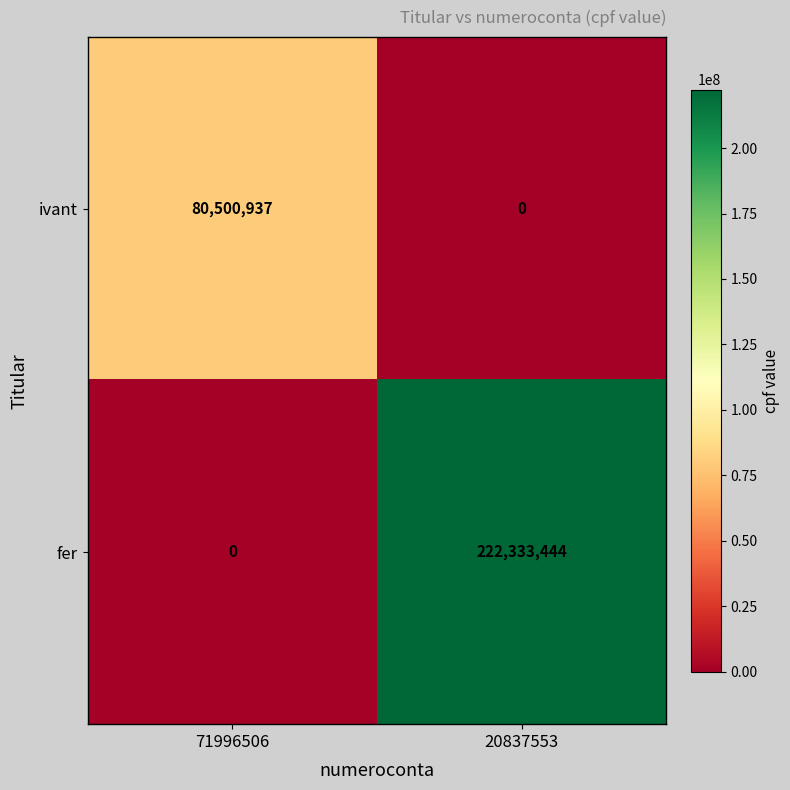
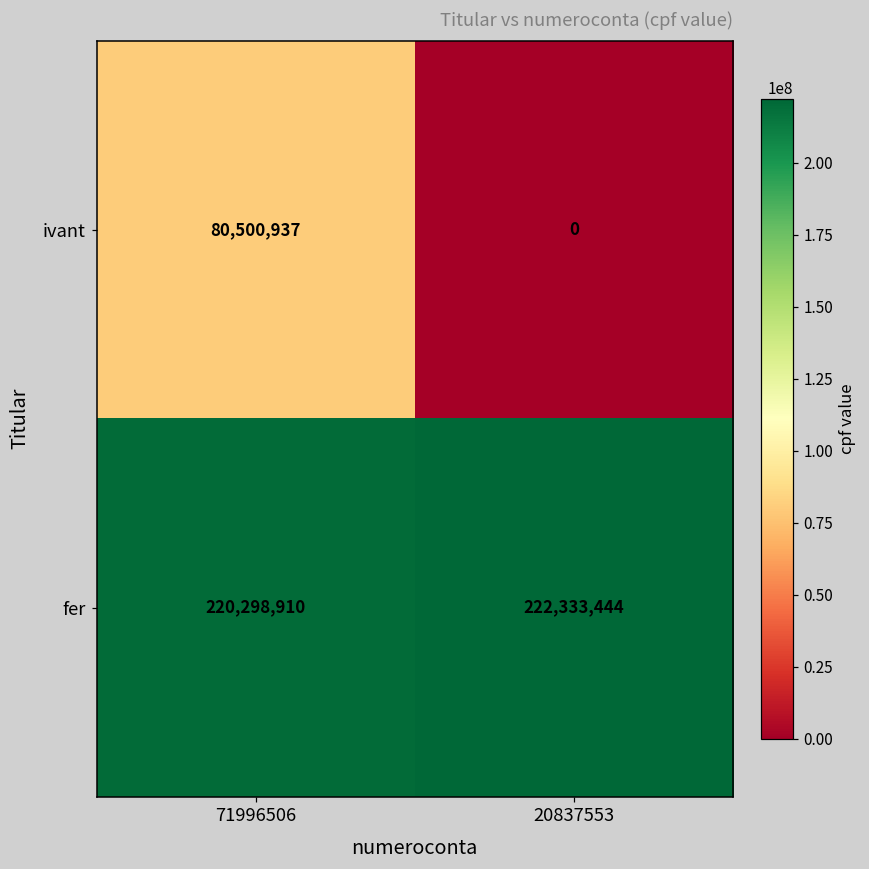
fer, 71996506: 0 -> 220,298,910
